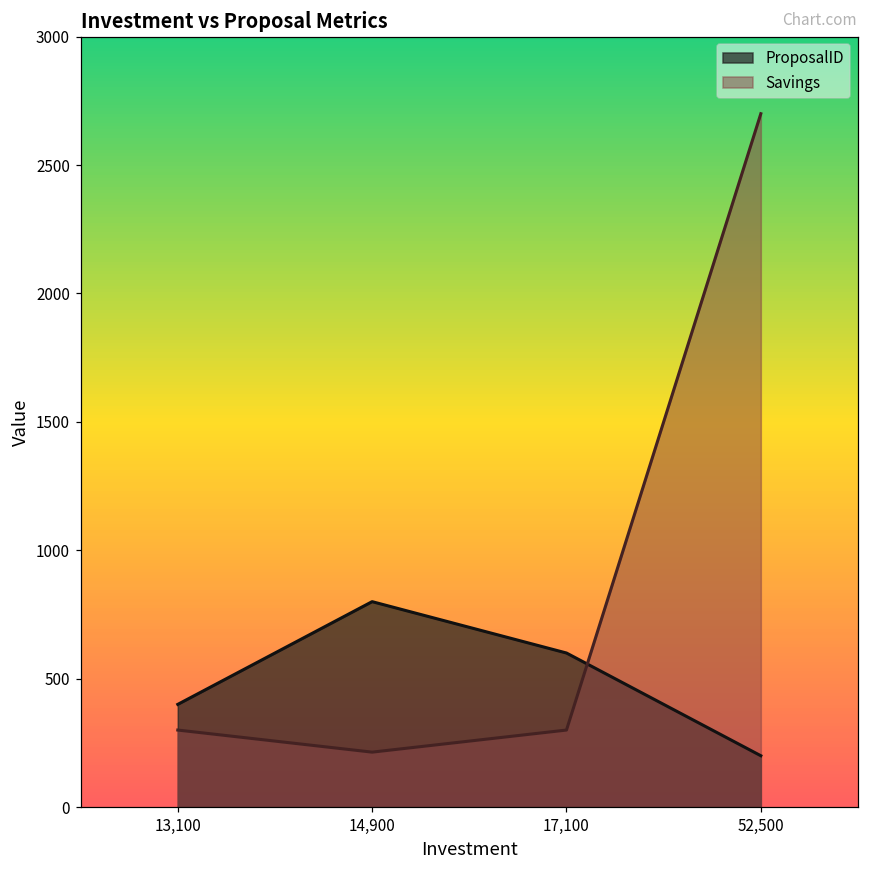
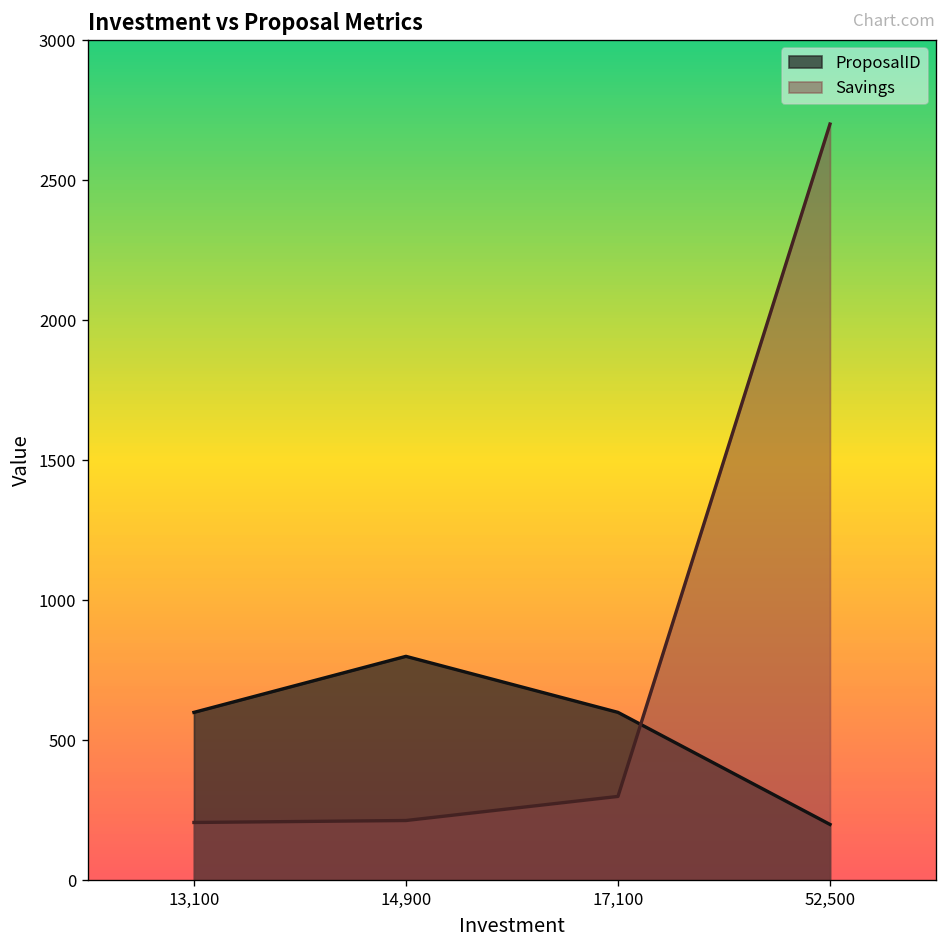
ProposalID, 13,100: 400 -> 600
Savings, 13,100: 300 -> 210
